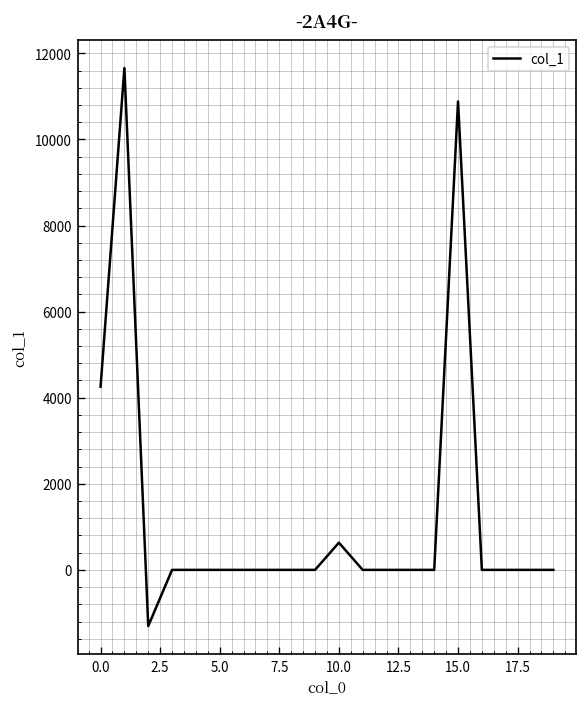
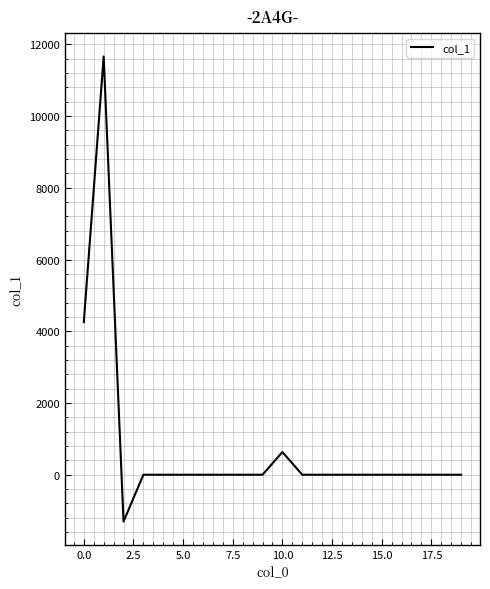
15.0: 10900 -> 0
